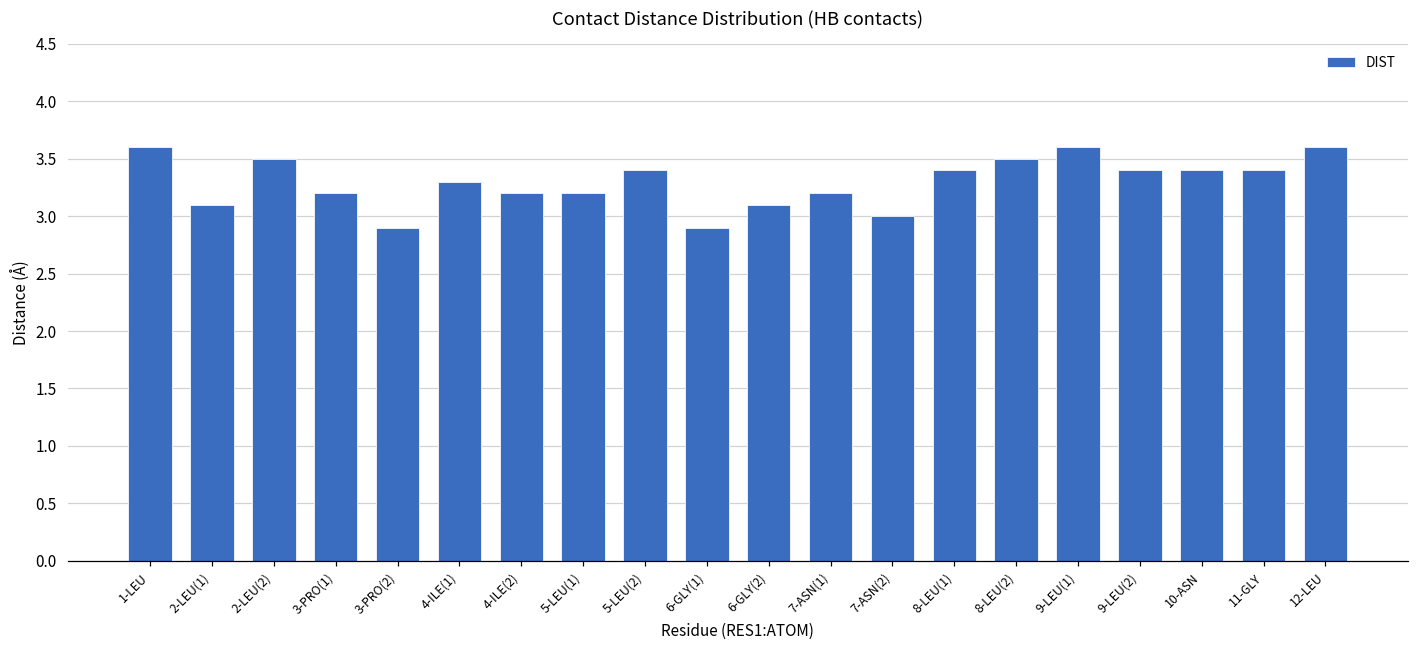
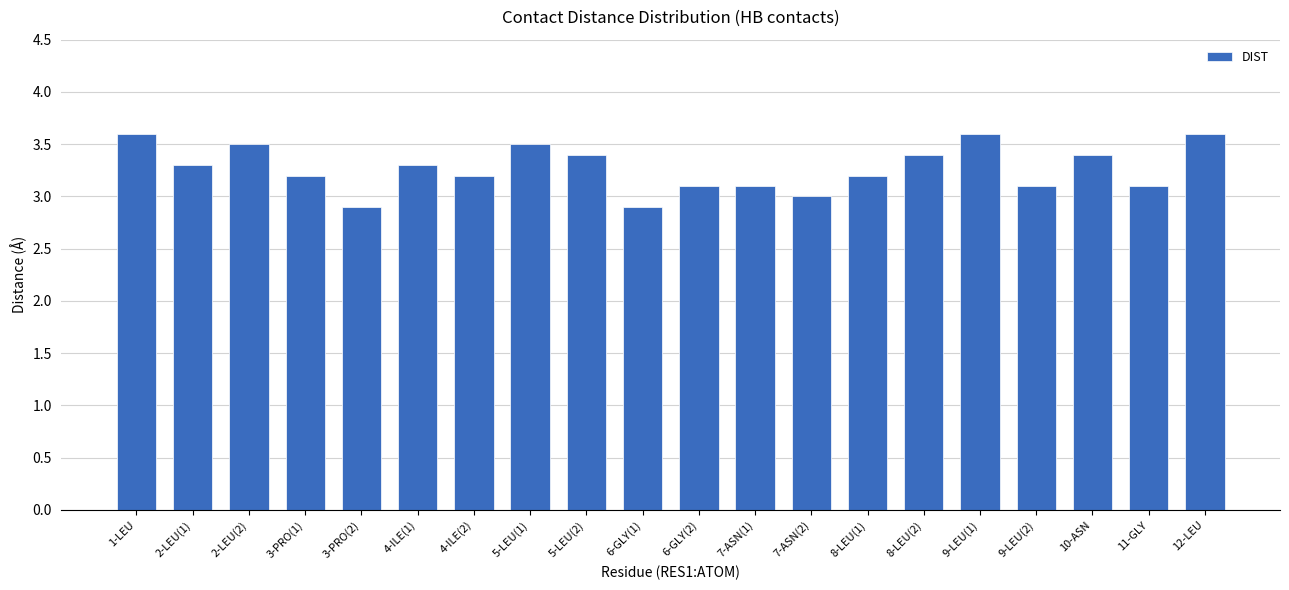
2-LEU(1): 3.1 -> 3.3
5-LEU(1): 3.2 -> 3.5
7-ASN(1): 3.2 -> 3.1
8-LEU(1): 3.4 -> 3.2
8-LEU(2): 3.5 -> 3.4
9-LEU(2): 3.4 -> 3.1
11-GLY: 3.4 -> 3.1
